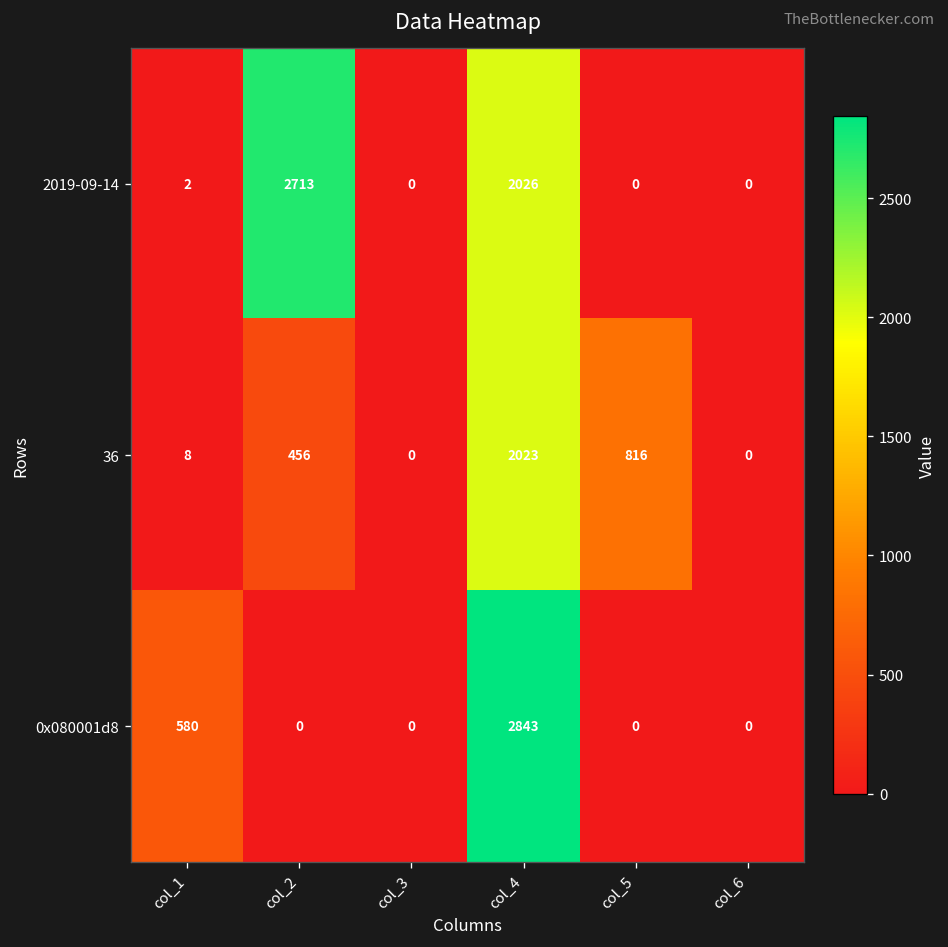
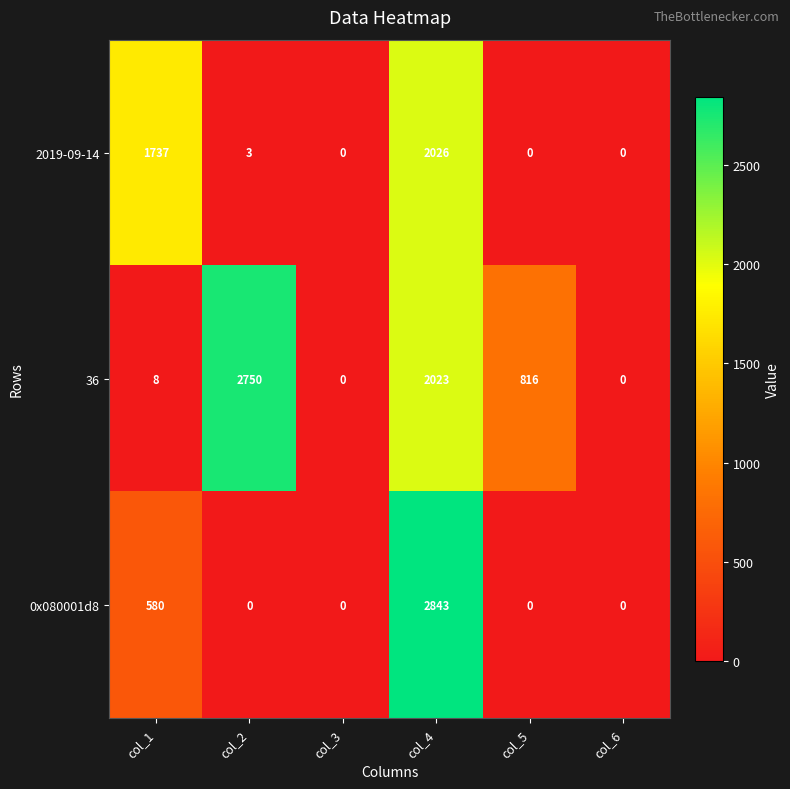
2019-09-14, col_1: 2 -> 1737
2019-09-14, col_2: 2713 -> 3
36, col_2: 456 -> 2750
